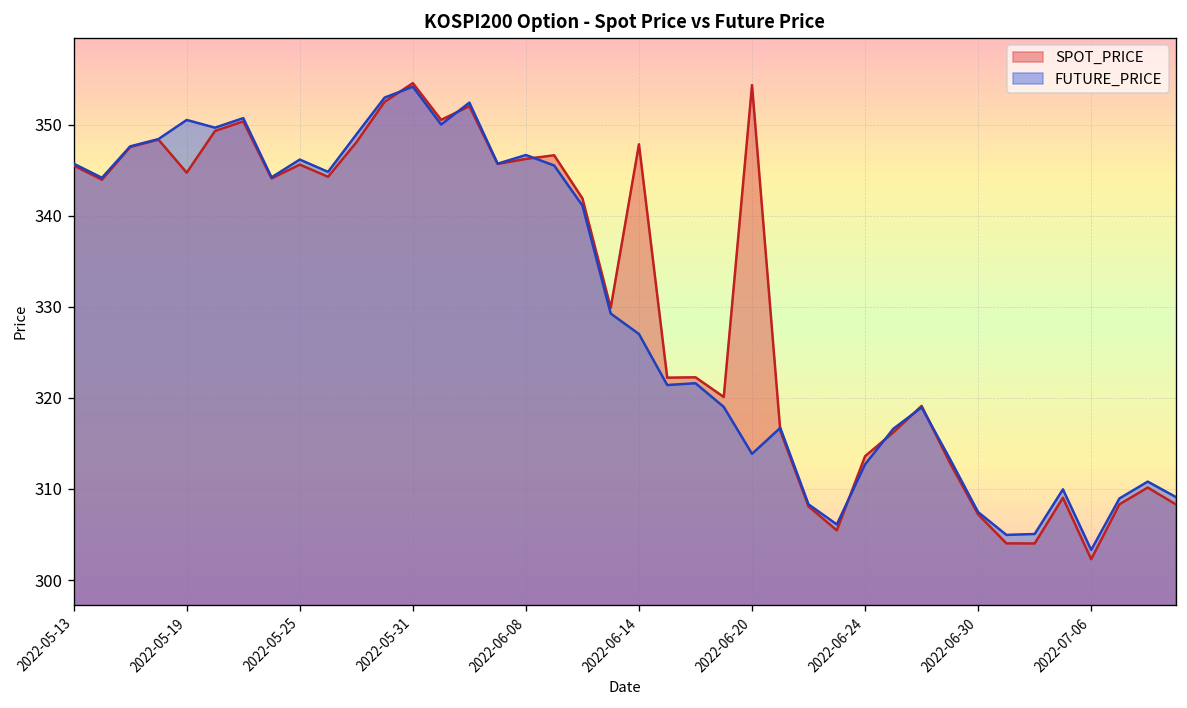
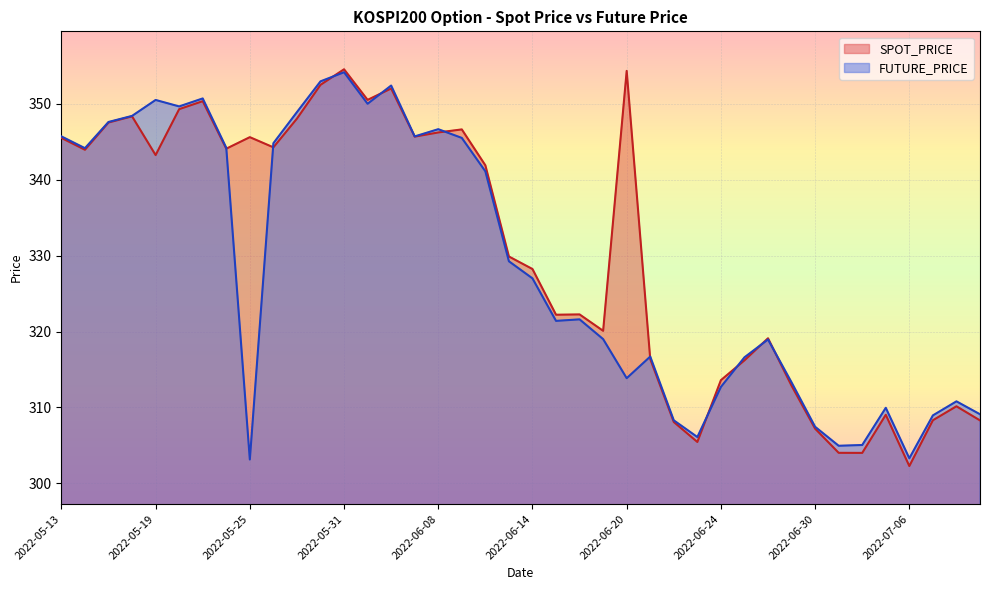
SPOT_PRICE, 2022-05-19: 345 -> 343
FUTURE_PRICE, 2022-05-25: 346 -> 303
SPOT_PRICE, 2022-06-14: 348 -> 328
